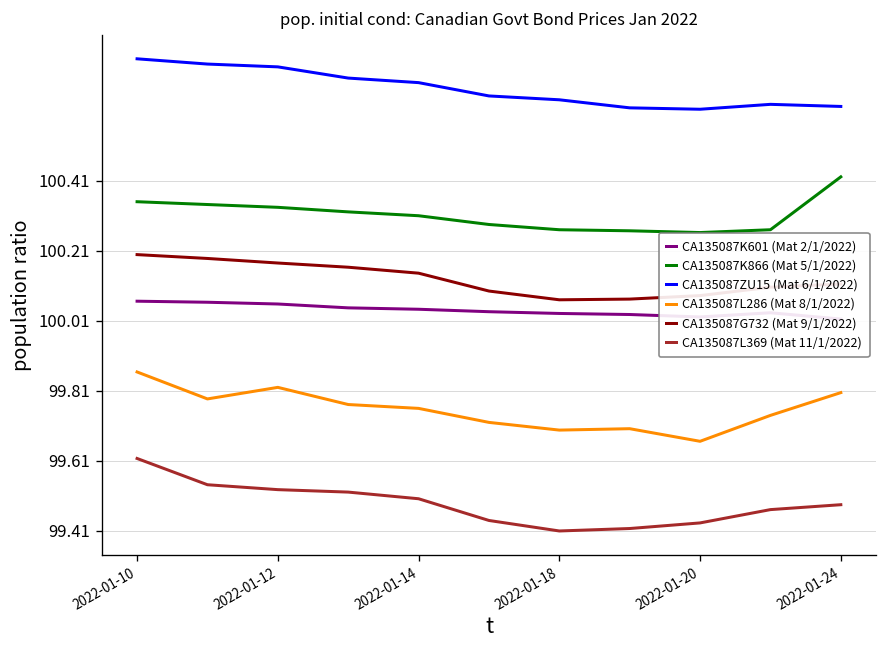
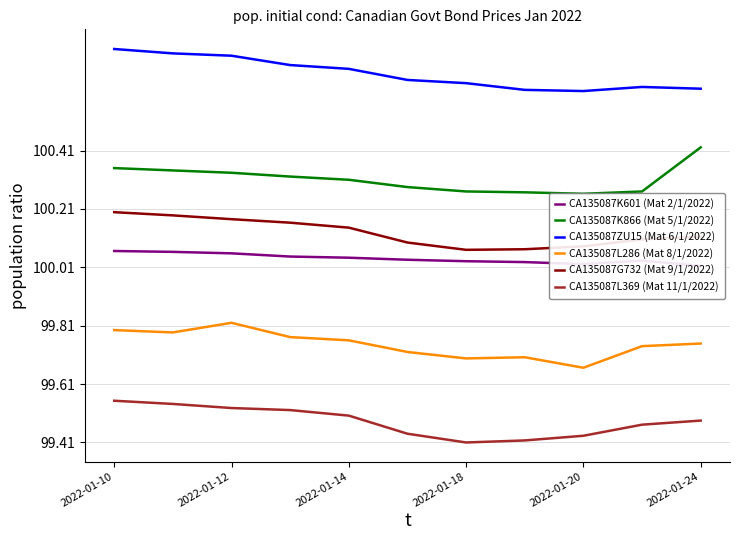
CA135087L286 (Mat 8/1/2022), 2022-01-10: 99.86 -> 99.79
CA135087L369 (Mat 11/1/2022), 2022-01-10: 99.62 -> 99.55
CA135087L286 (Mat 8/1/2022), 2022-01-24: 99.80 -> 99.75
